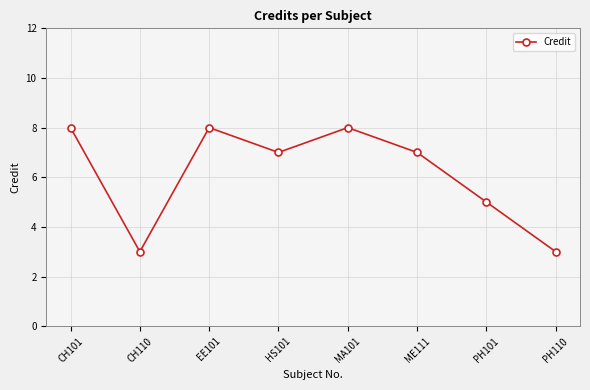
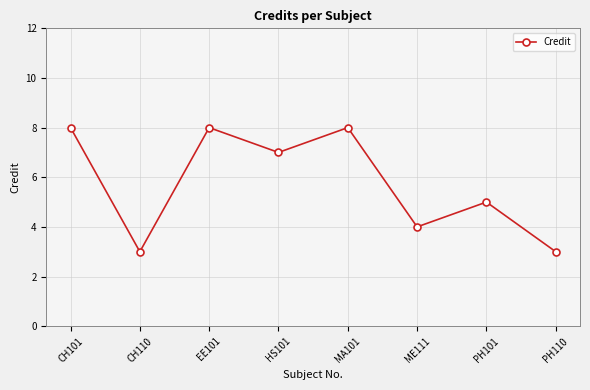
ME111: 7 -> 4
